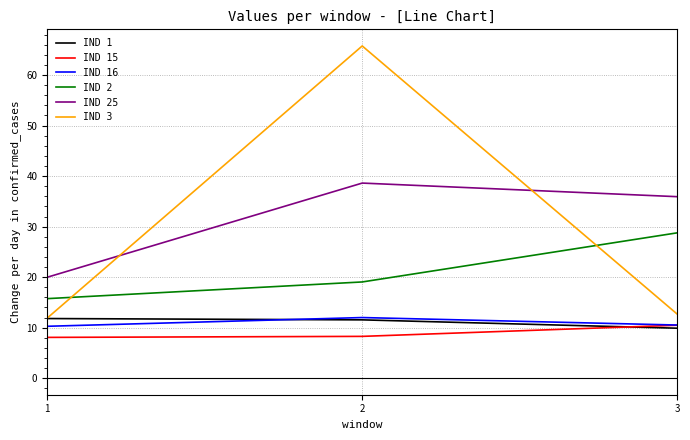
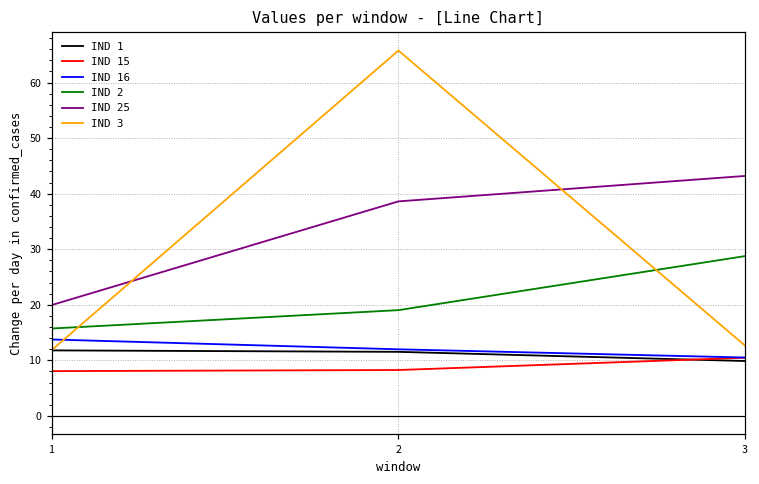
IND 16, 1: 10 -> 14
IND 25, 3: 36 -> 43
